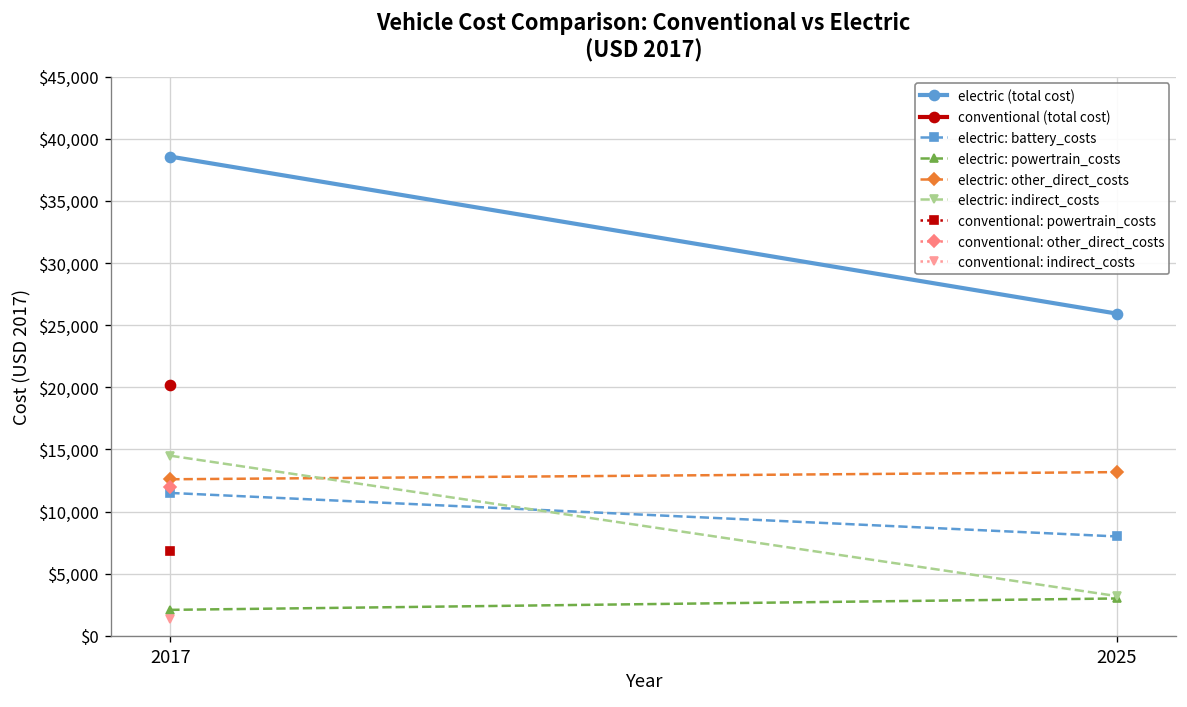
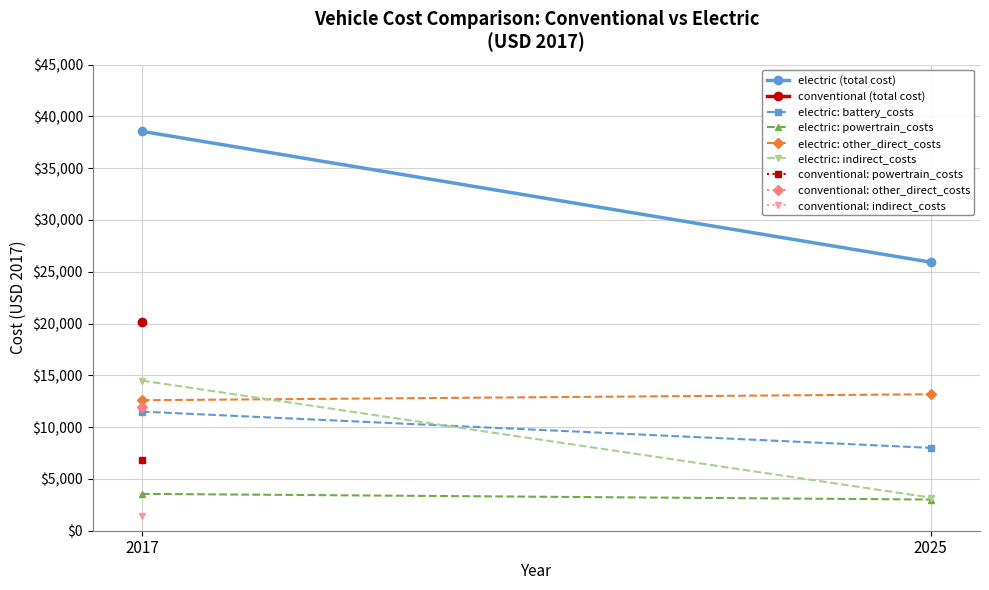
electric: powertrain_costs, 2017: $2,100 -> $3,600
